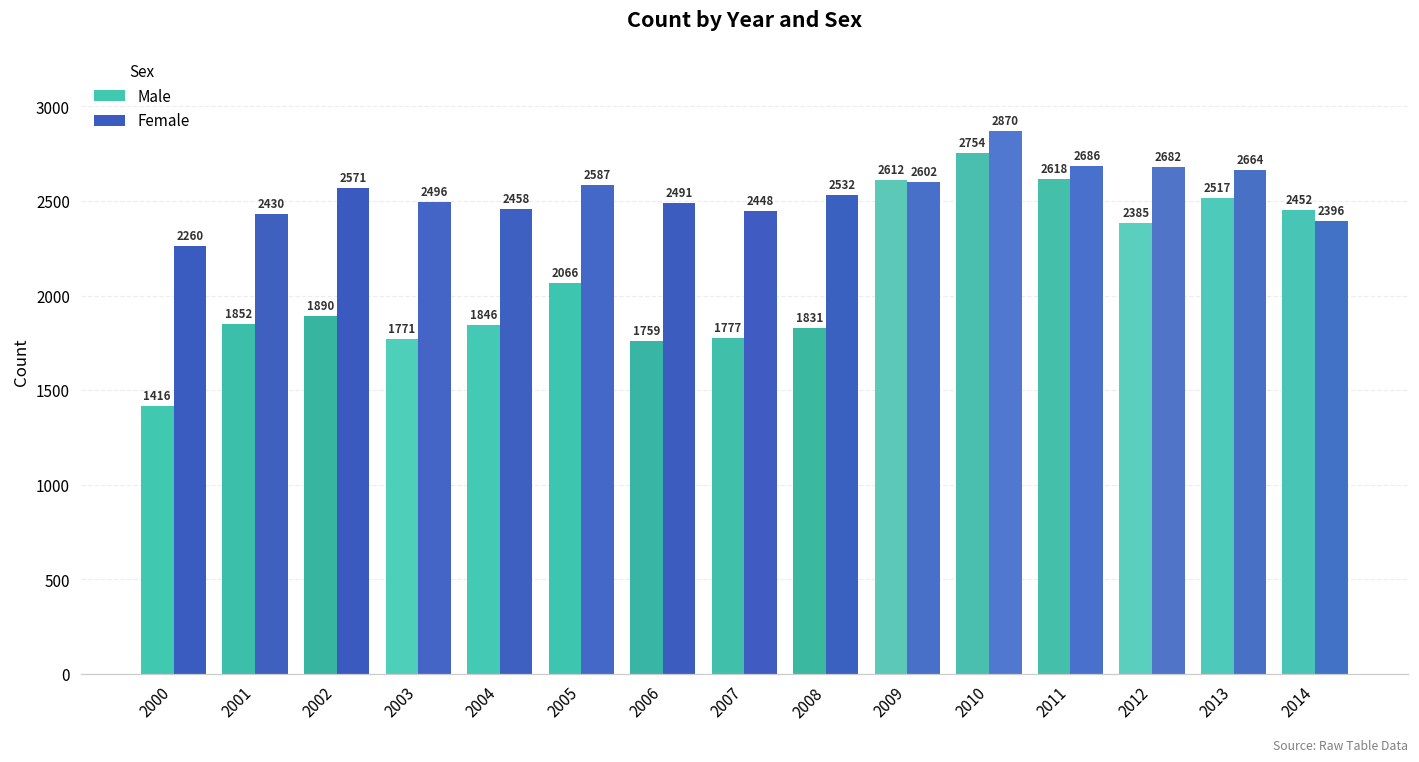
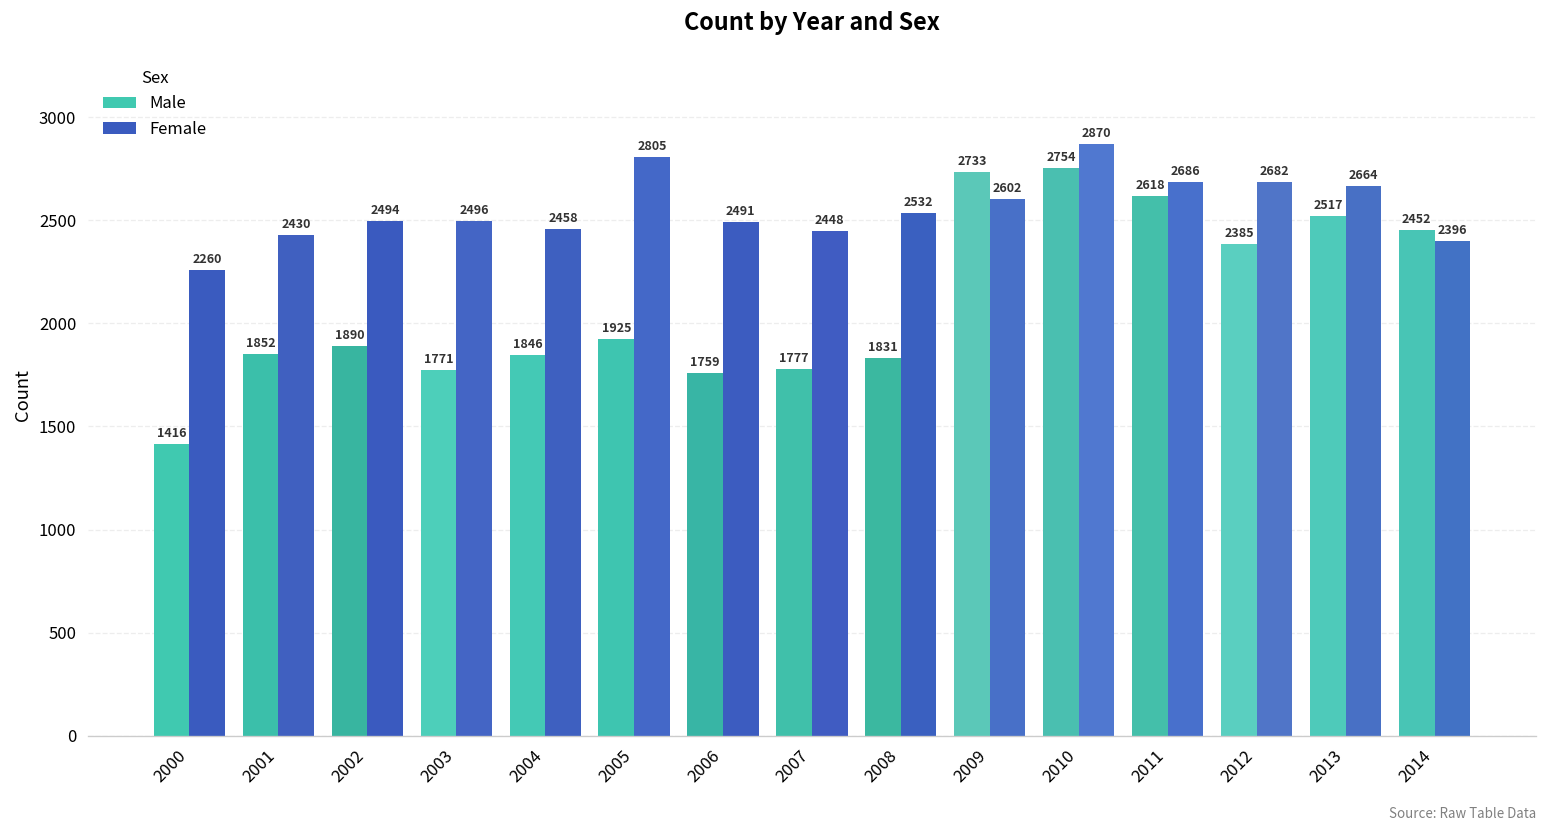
Female, 2002: 2571 -> 2494
Male, 2005: 2066 -> 1925
Female, 2005: 2587 -> 2805
Male, 2009: 2612 -> 2733
